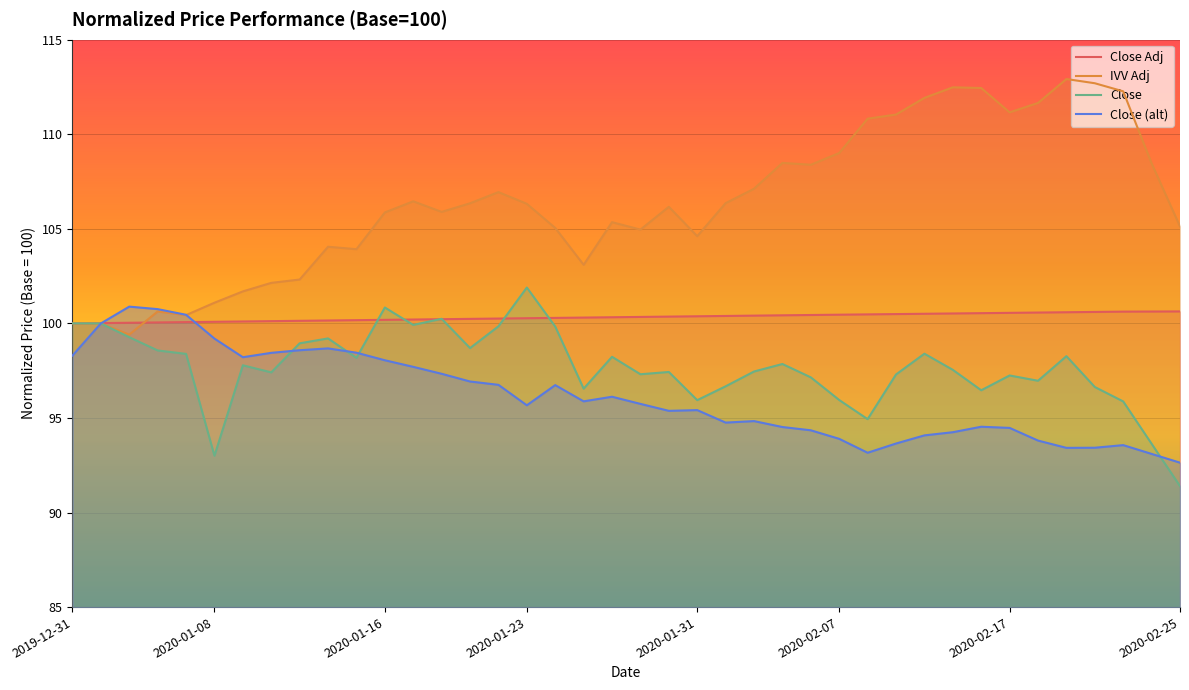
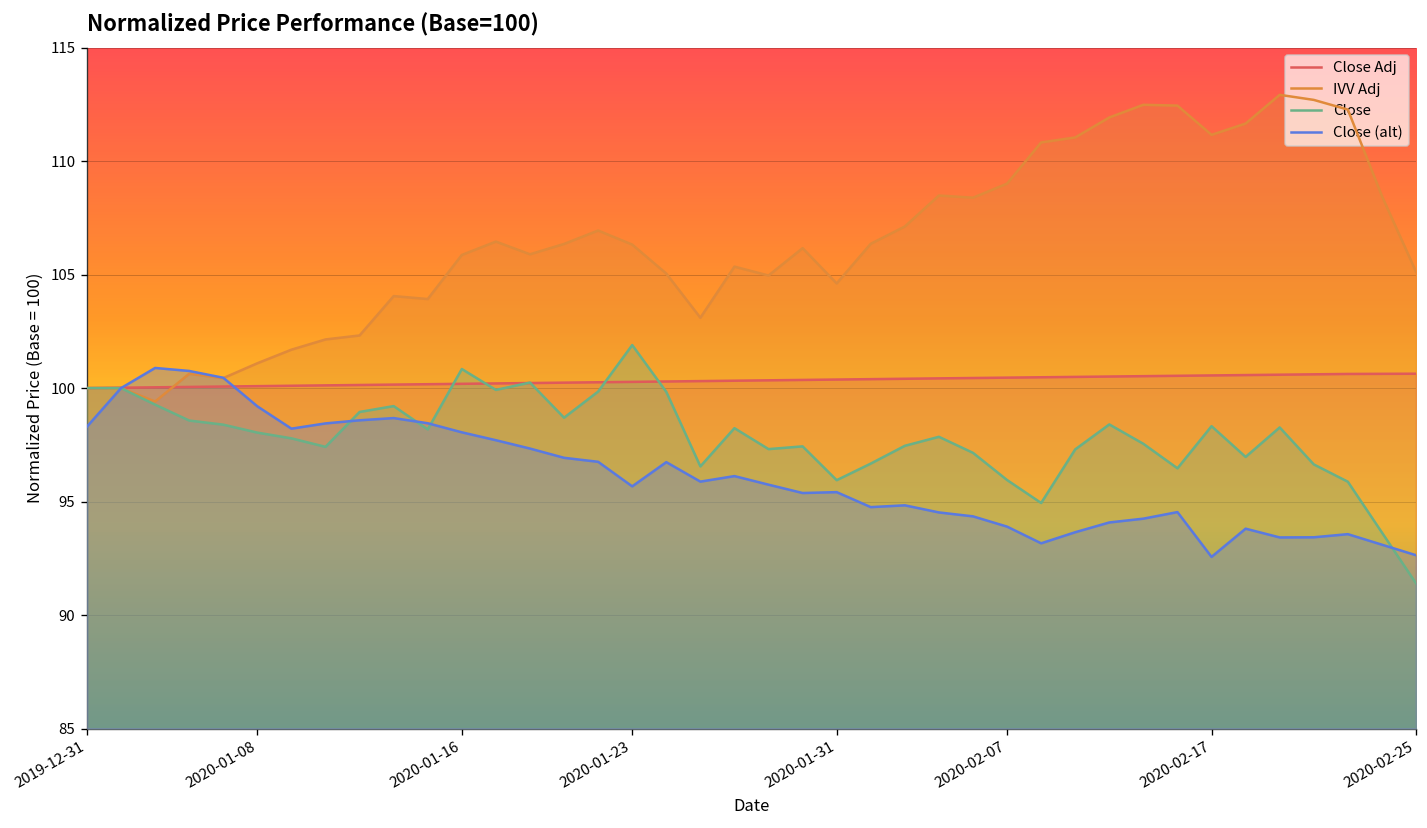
Close, 2020-01-08: 93.0 -> 98.0
Close, 2020-02-17: 97.2 -> 98.3
Close (alt), 2020-02-17: 94.5 -> 92.6
